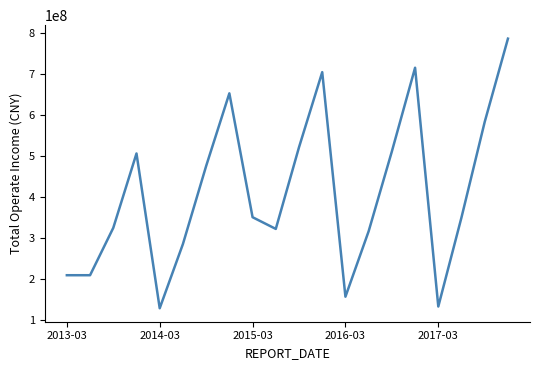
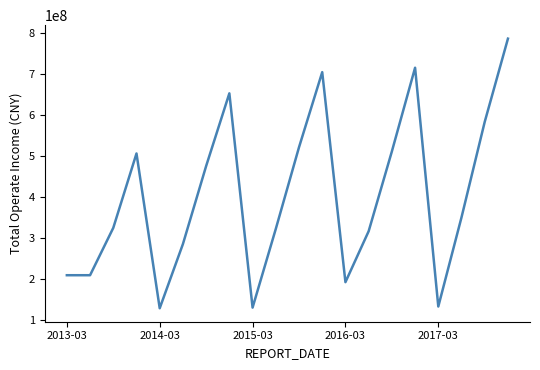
2015-03: 350000000 -> 130000000
2016-03: 160000000 -> 190000000
